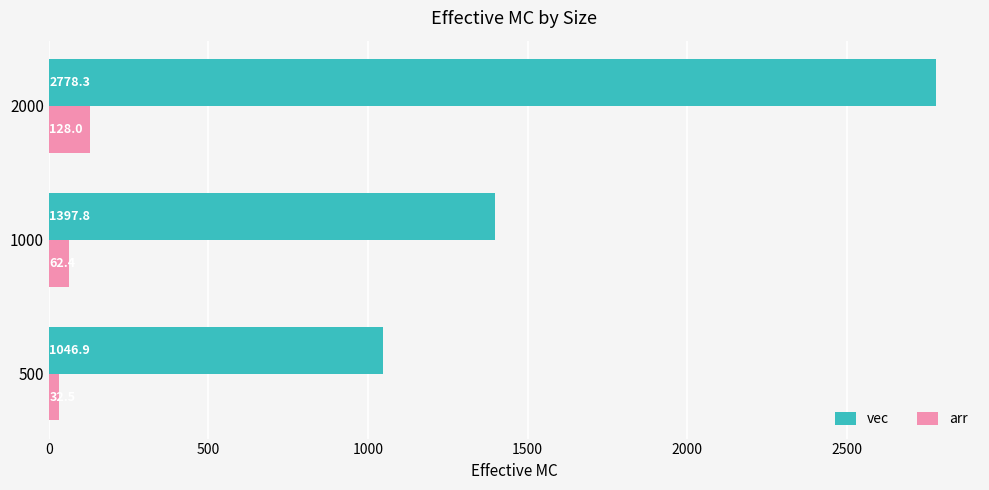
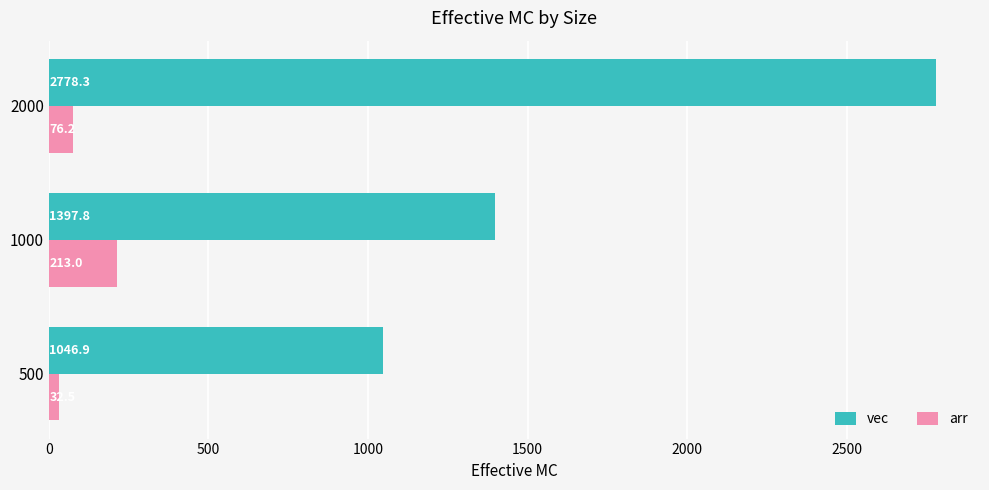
arr, 2000: 128.0 -> 76.2
arr, 1000: 62.4 -> 213.0
